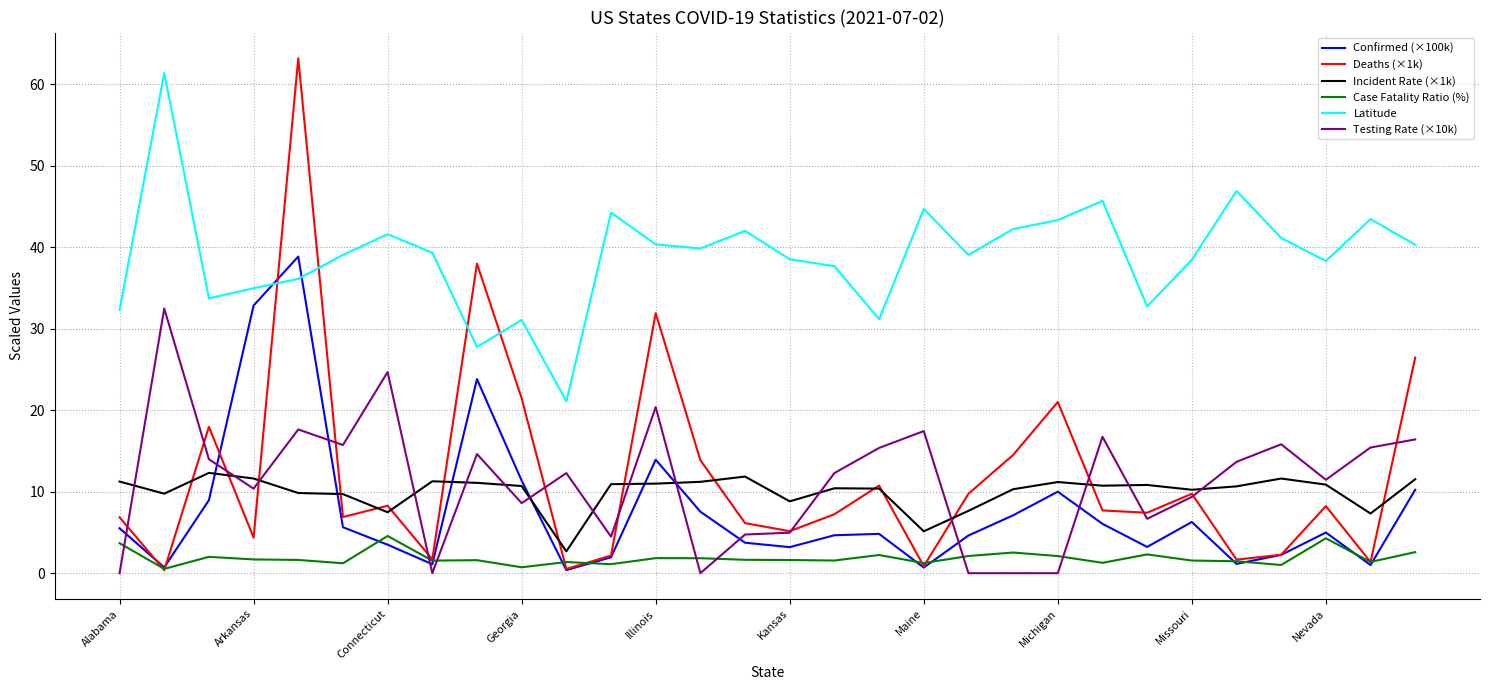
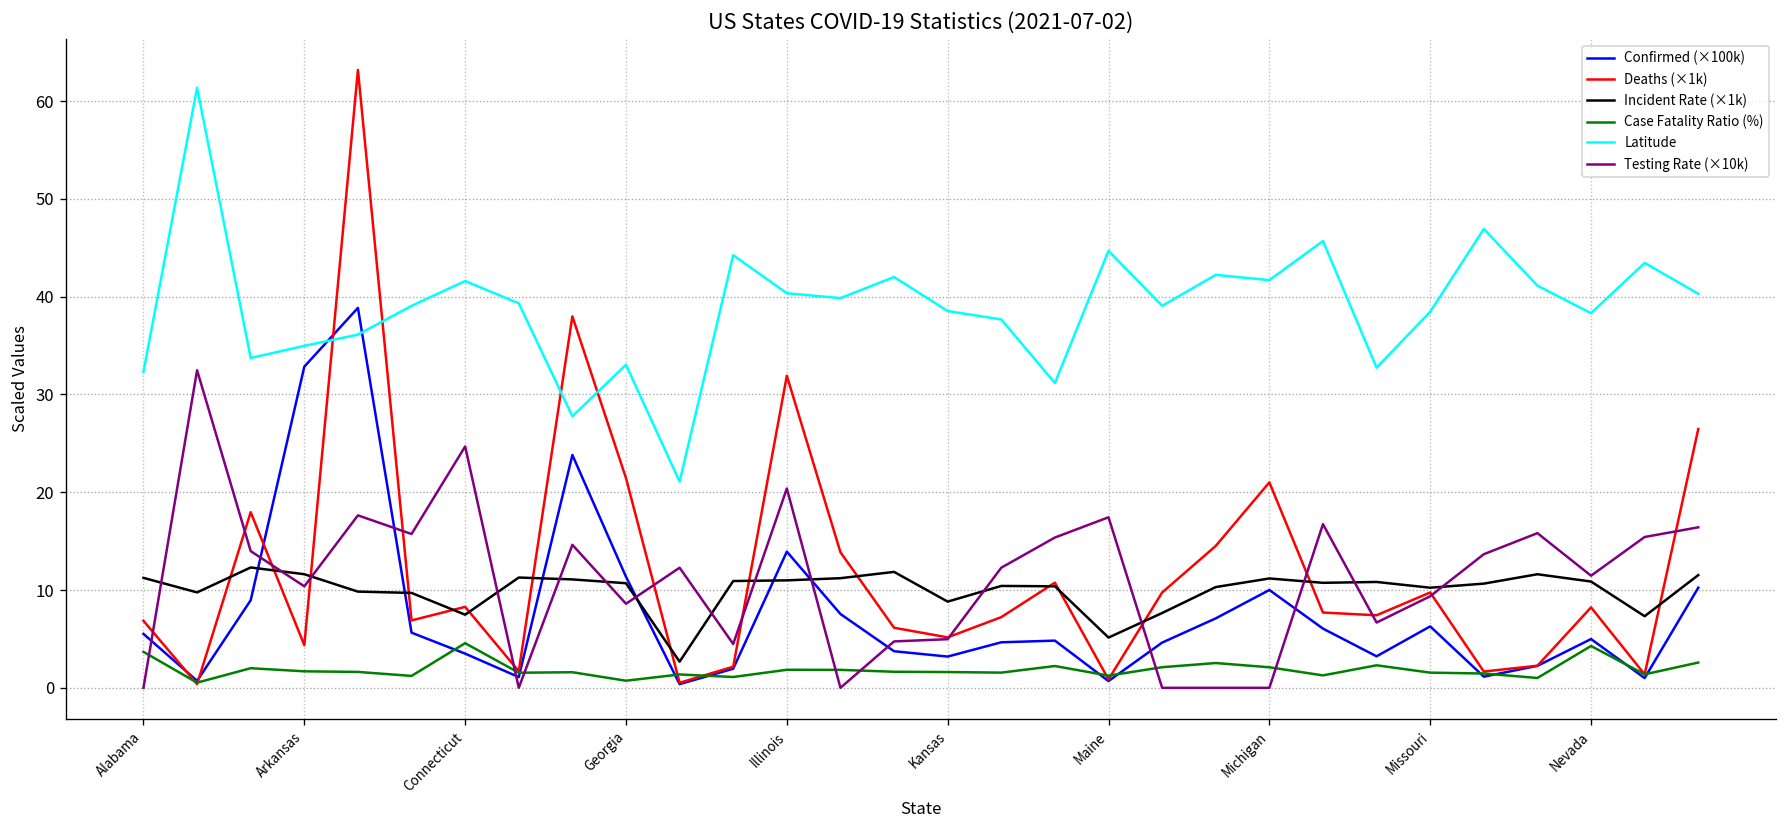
Latitude, Georgia: 31 -> 33
Latitude, Michigan: 43 -> 42
